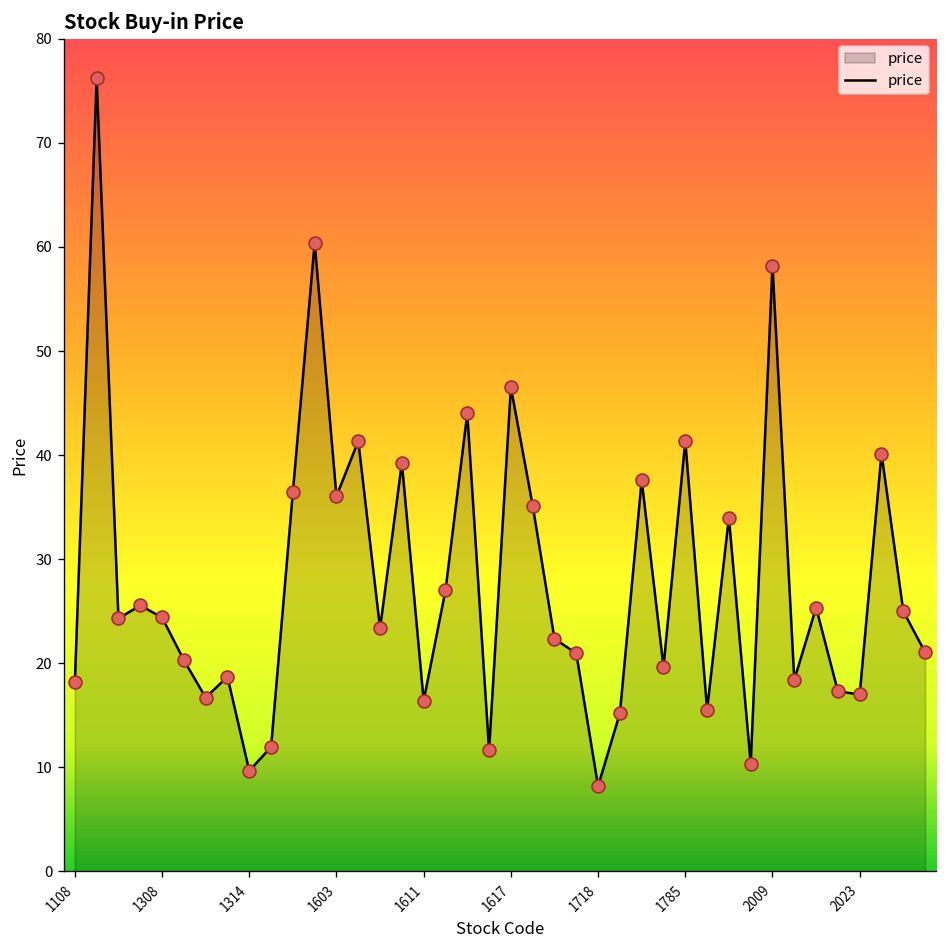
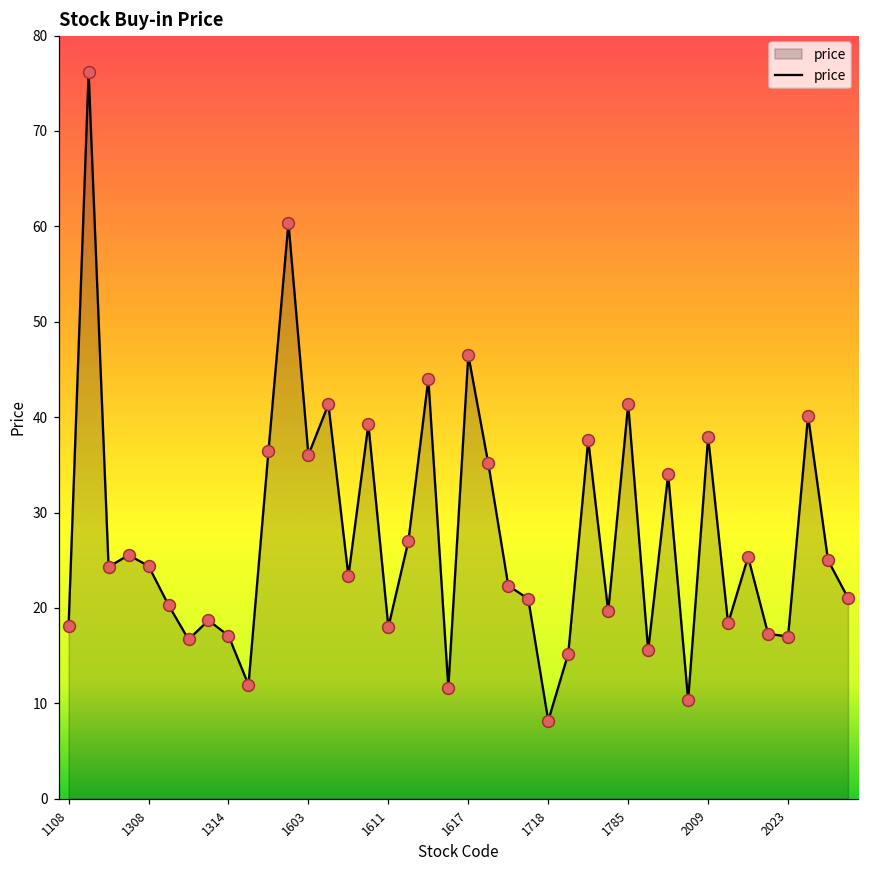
1314: 10 -> 17
1611: 16 -> 18
2009: 58 -> 38
